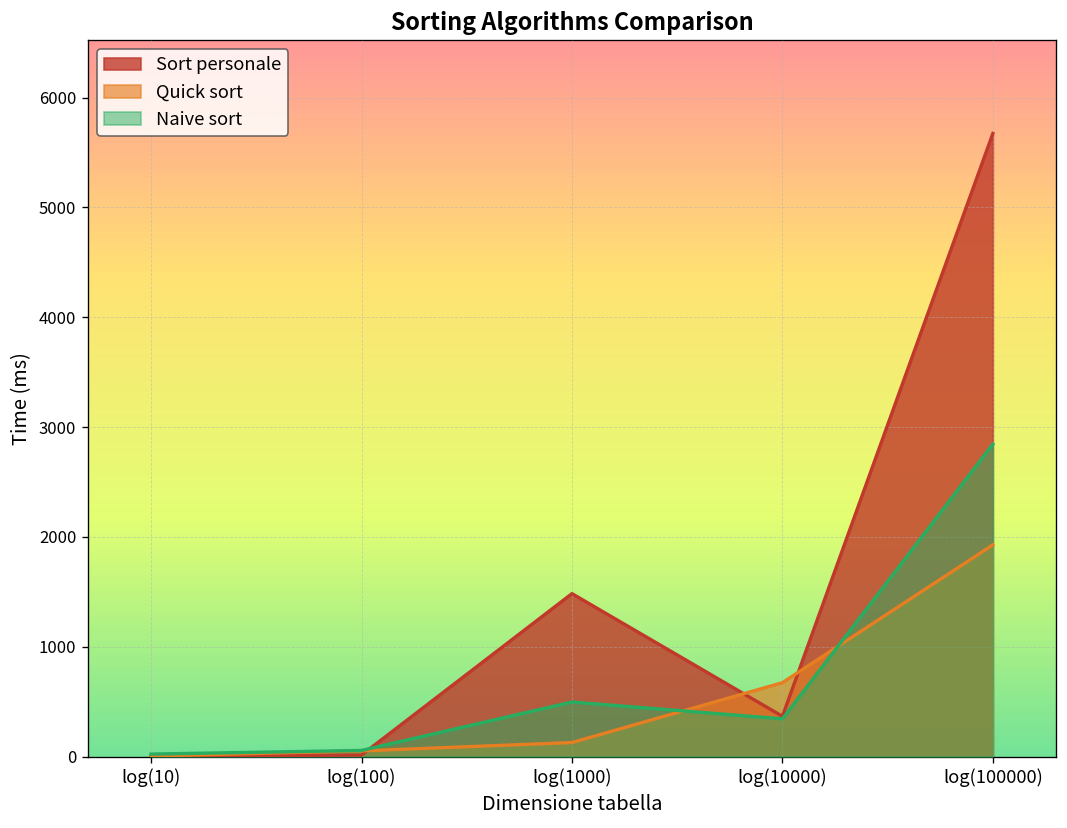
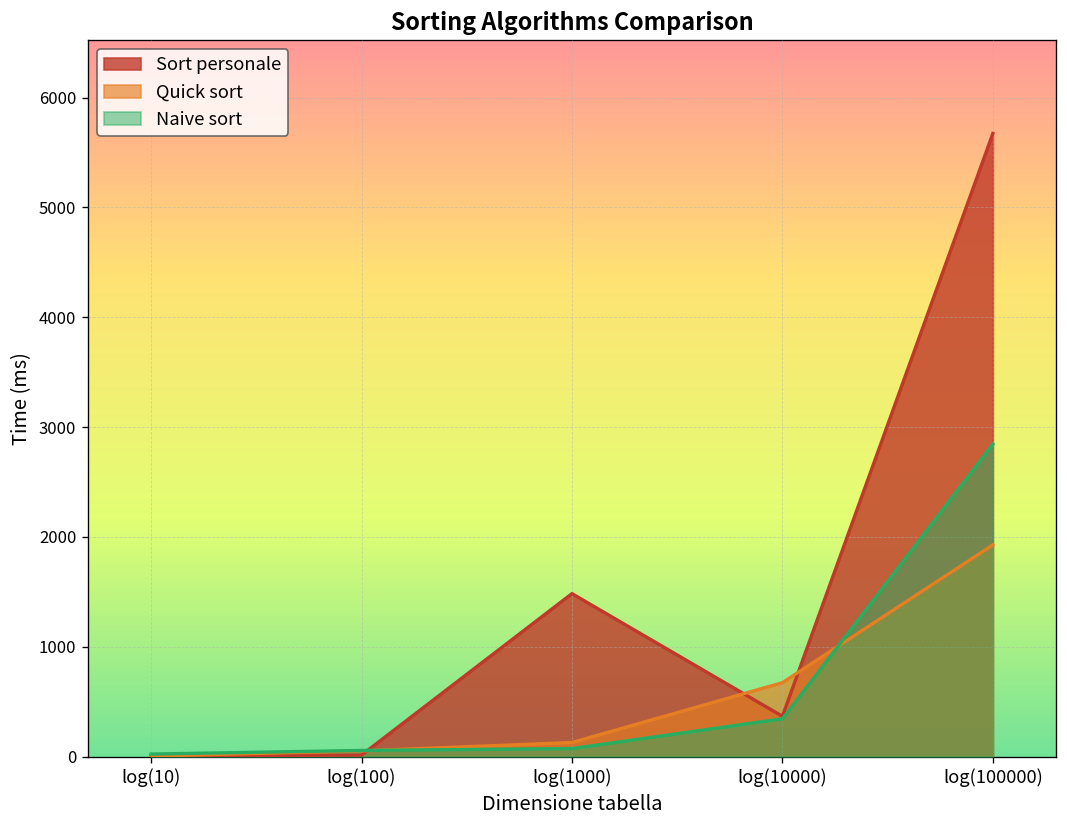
Naive sort, log(1000): 500 -> 100
